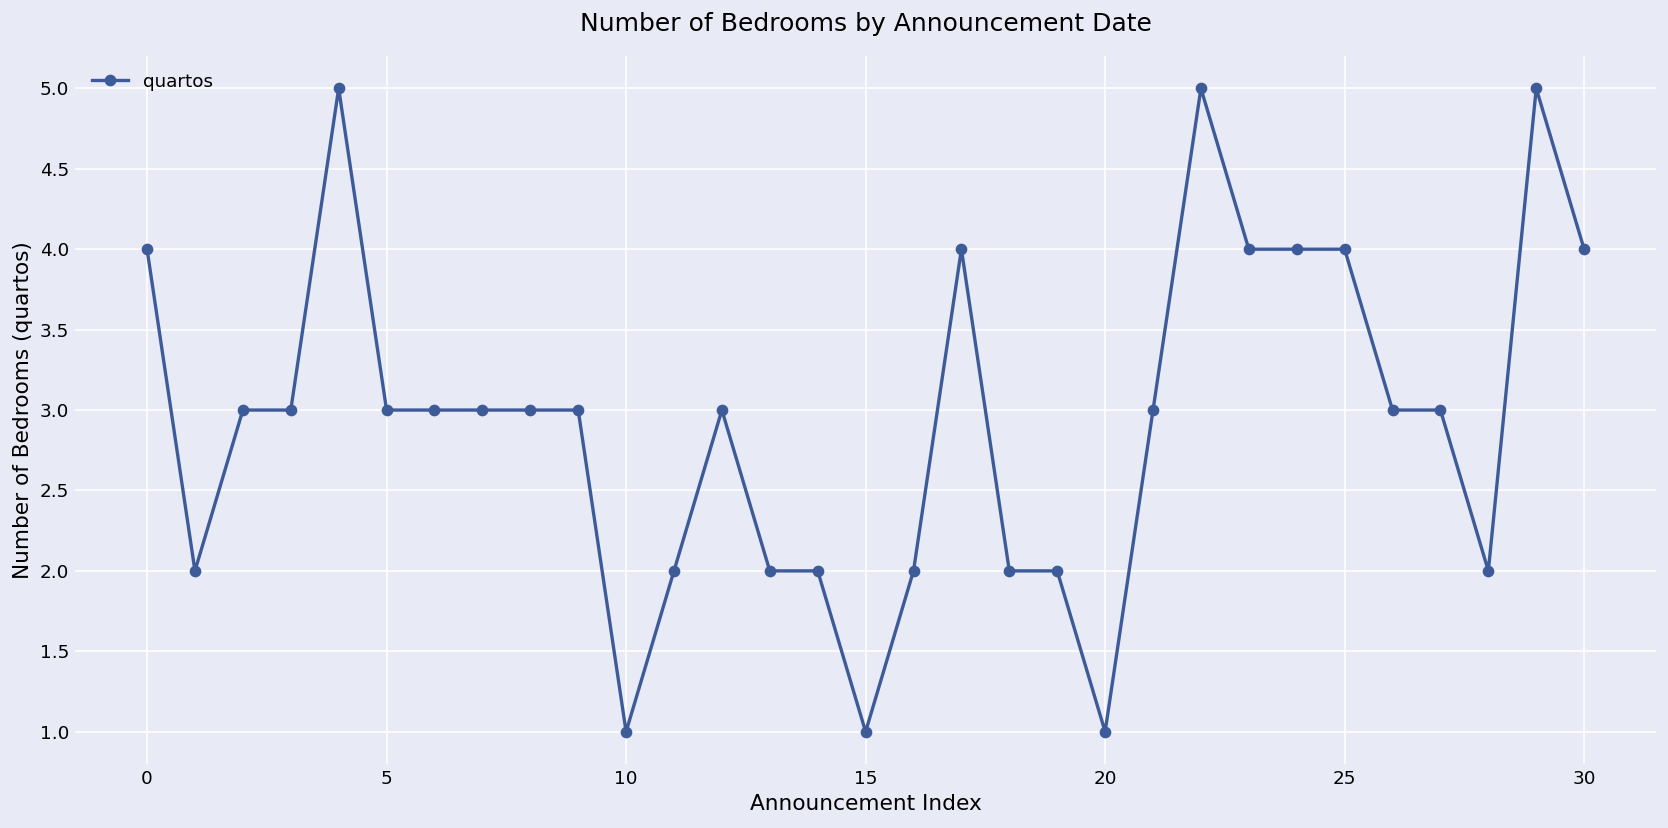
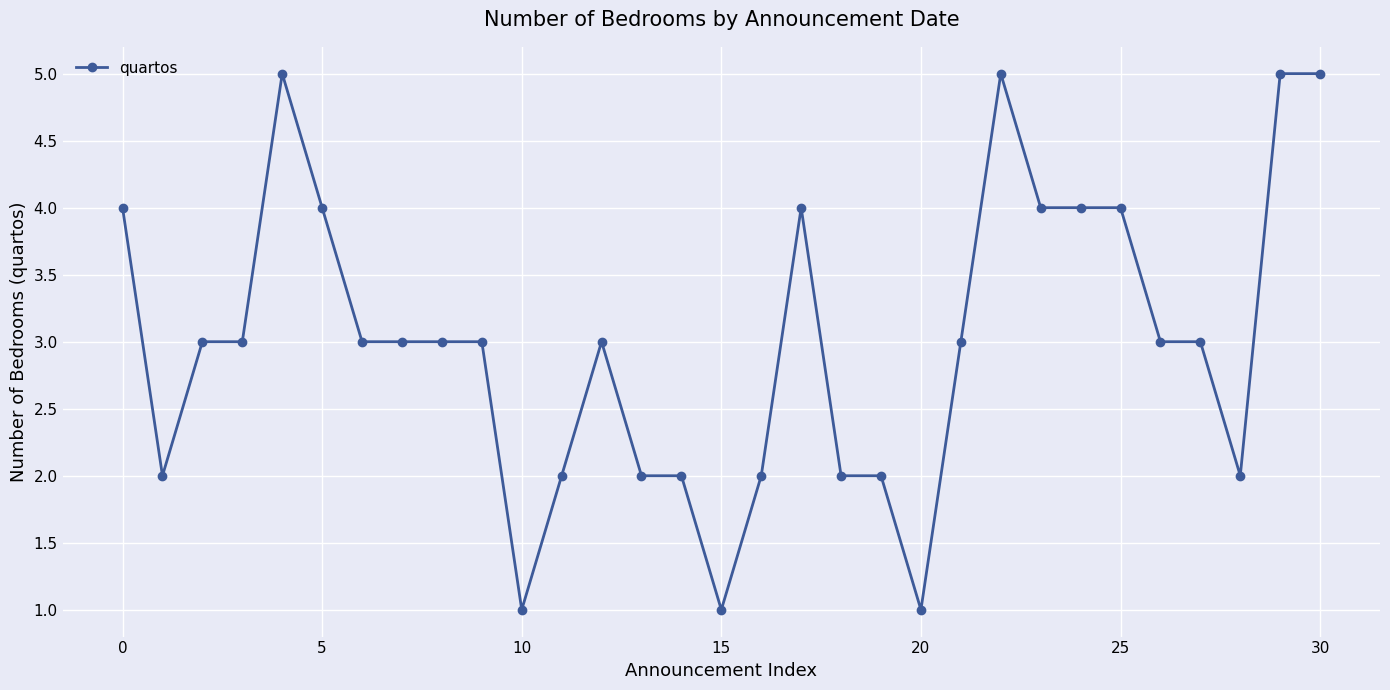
5: 3 -> 4
30: 4 -> 5
